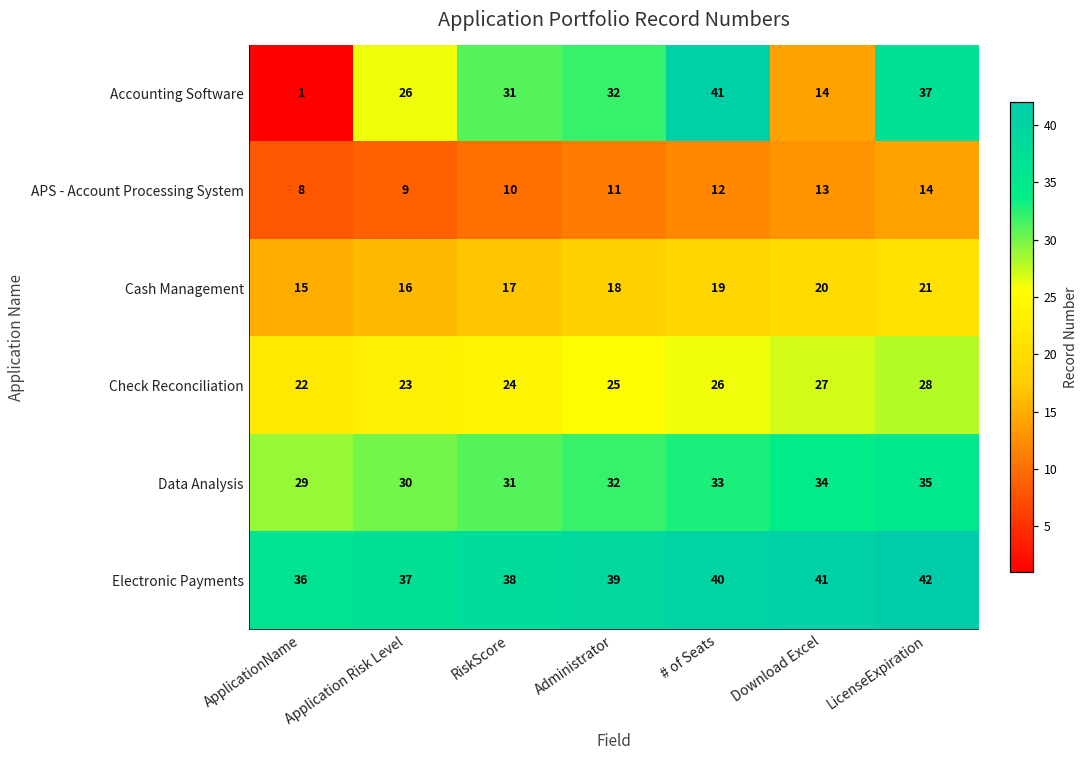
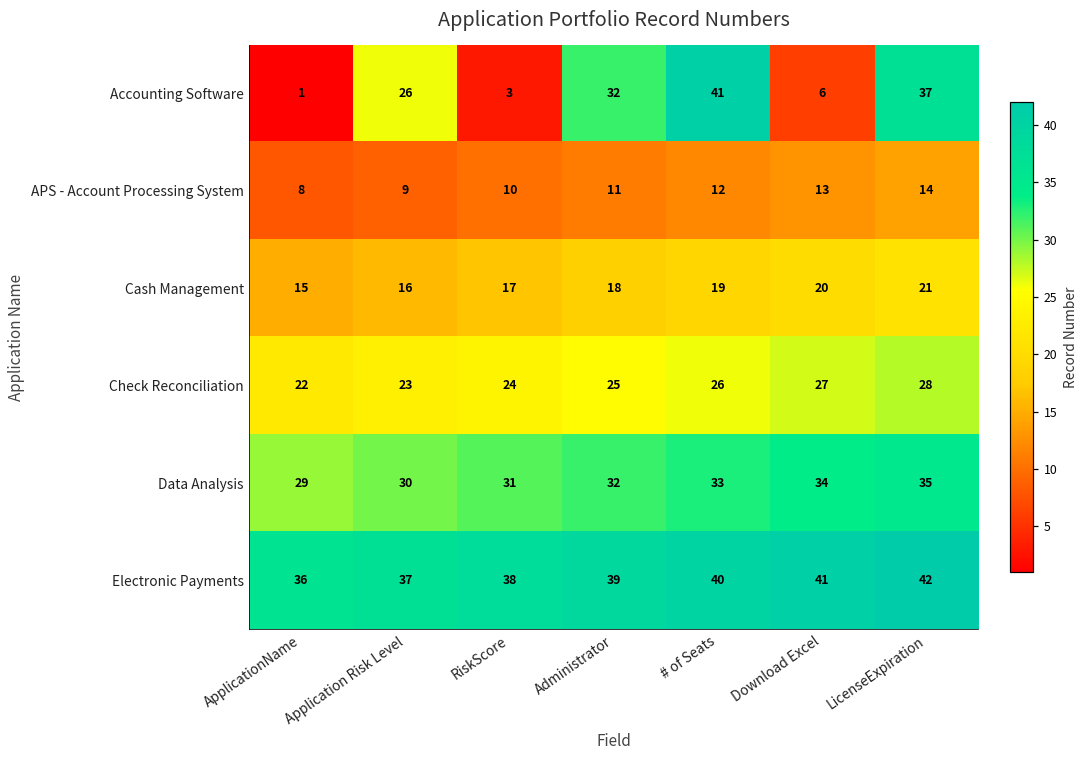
Accounting Software, RiskScore: 31 -> 3
Accounting Software, Download Excel: 14 -> 6
